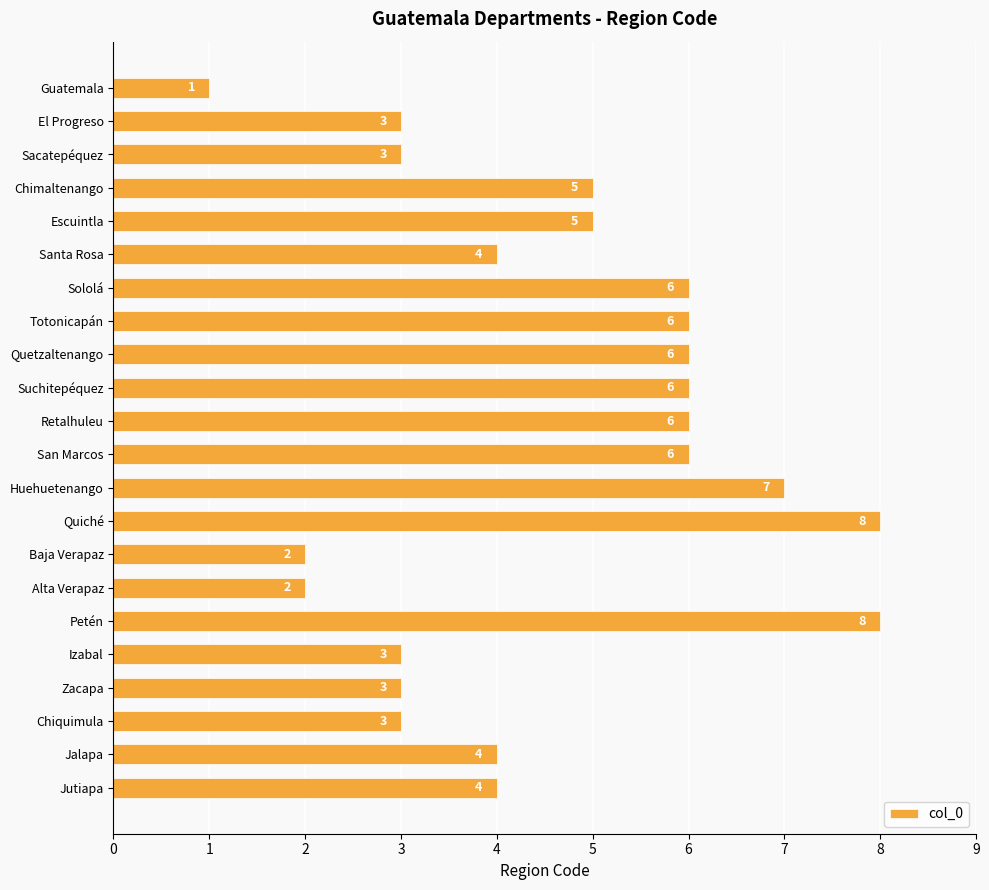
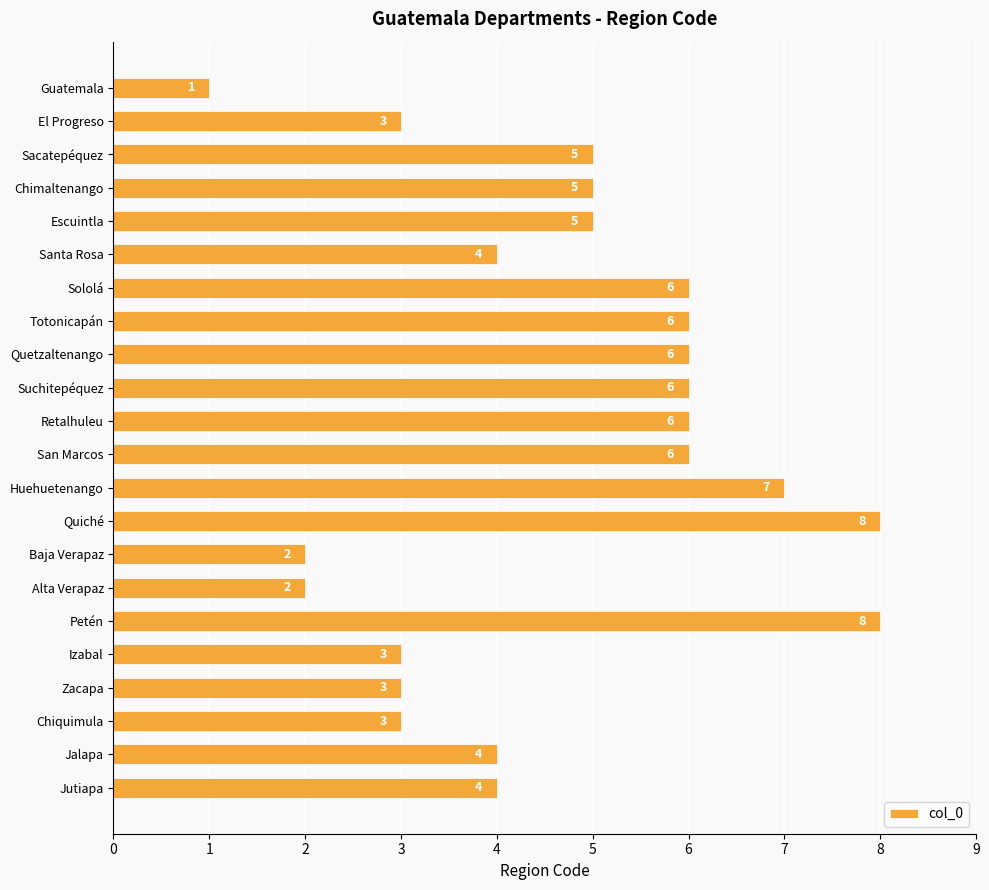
Sacatepéquez: 3 -> 5
